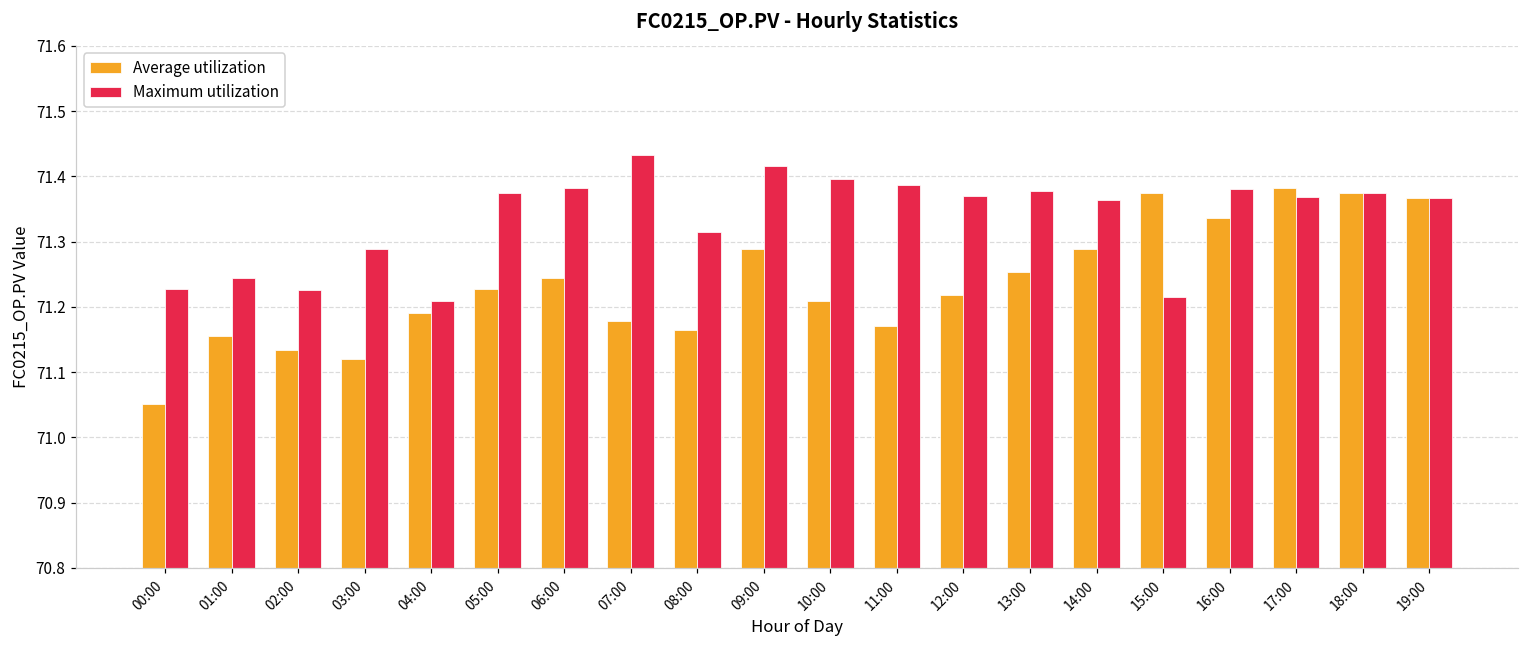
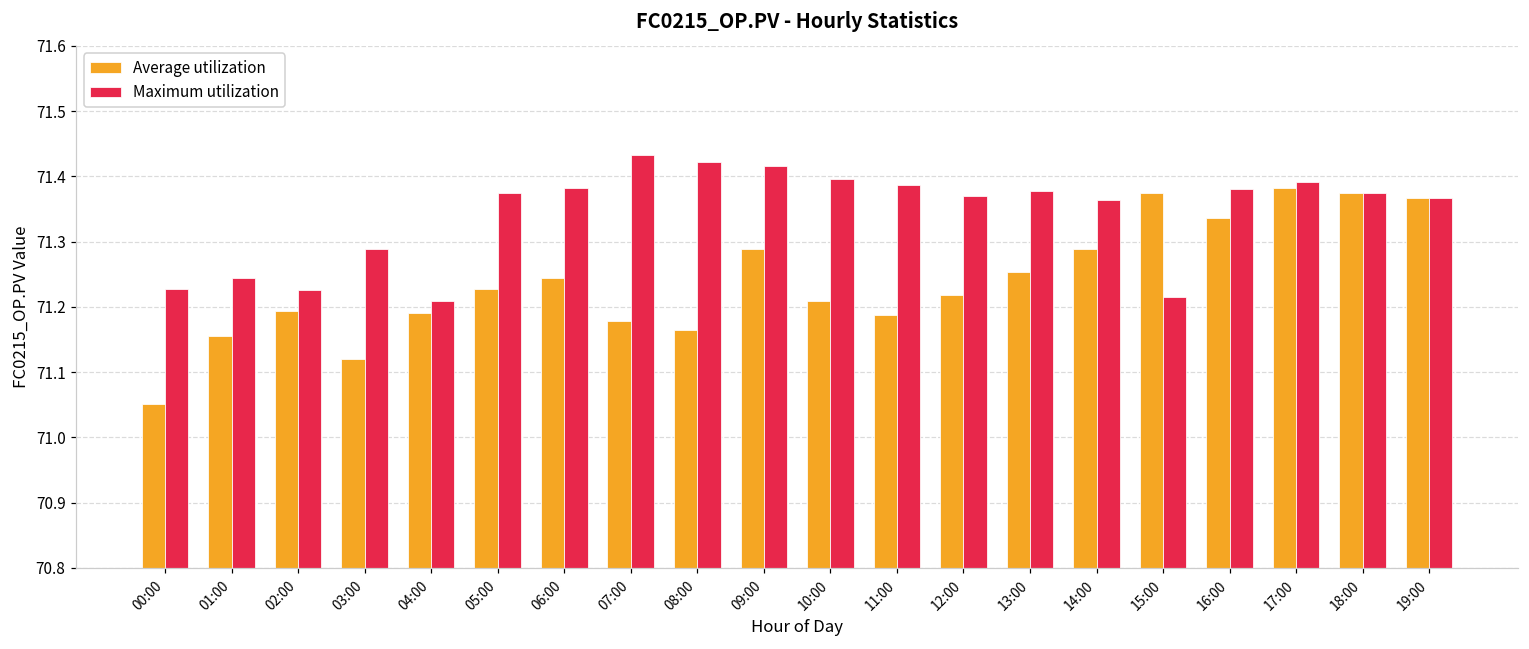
Average utilization, 02:00: 71.13 -> 71.19
Maximum utilization, 08:00: 71.31 -> 71.42
Average utilization, 11:00: 71.17 -> 71.19
Maximum utilization, 17:00: 71.37 -> 71.39
